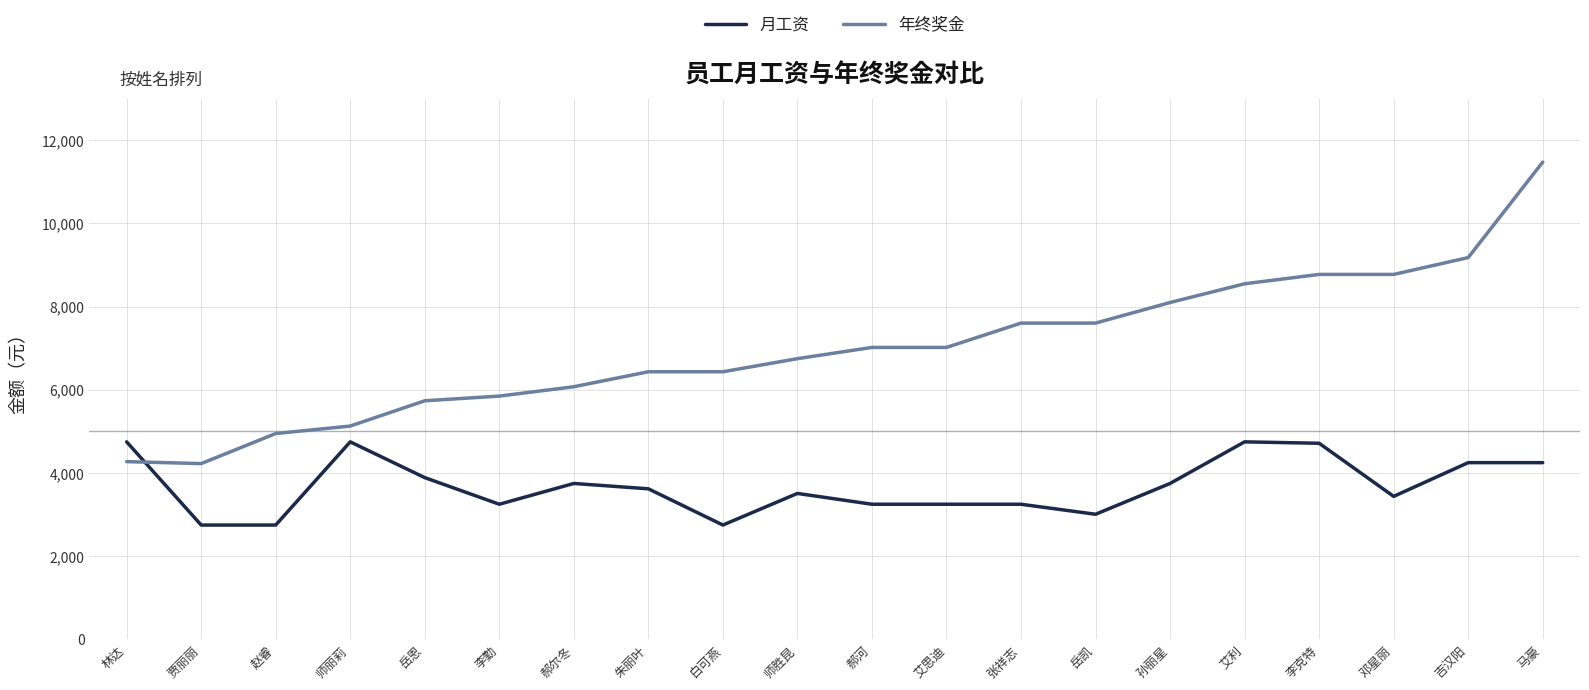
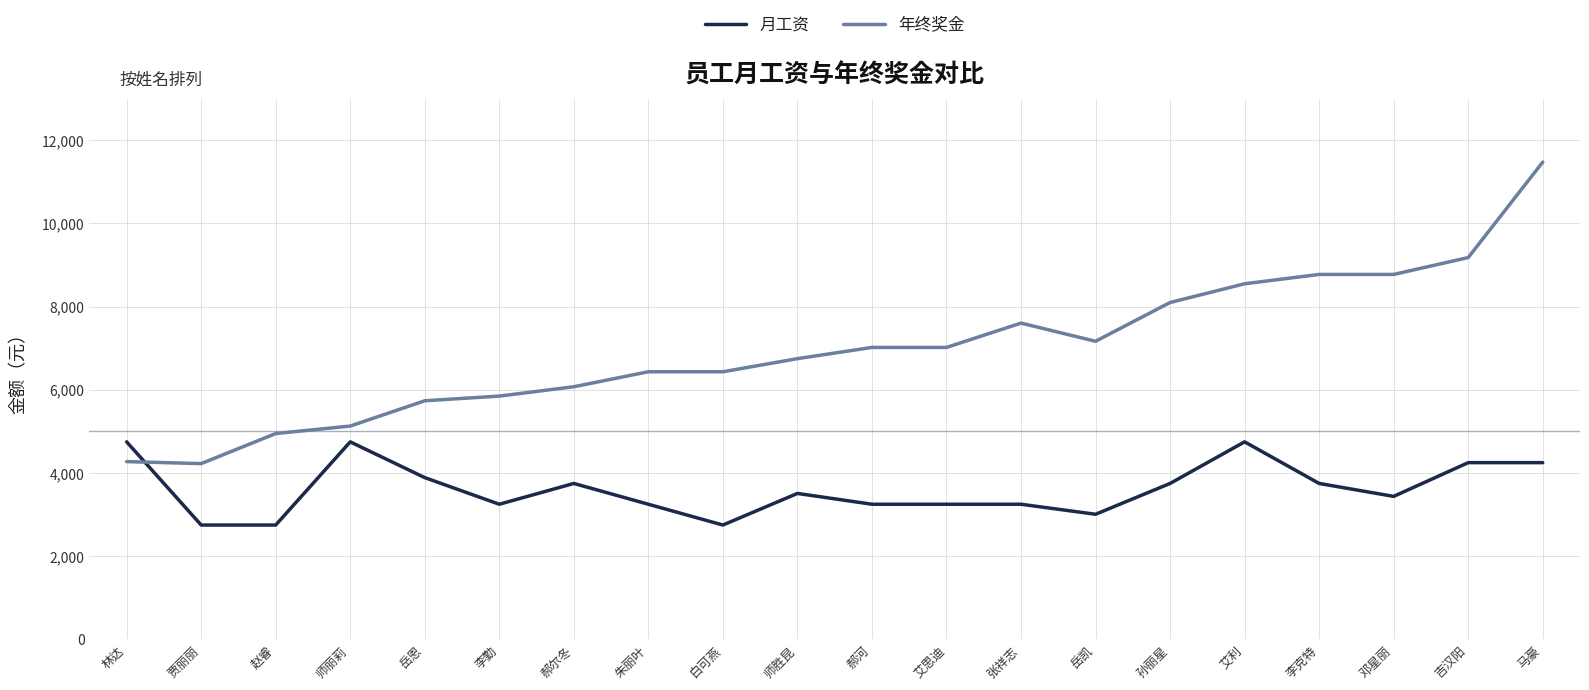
月工资, 朱丽叶: 3,600 -> 3,300
年终奖金, 岳凯: 7,600 -> 7,200
月工资, 李克特: 4,700 -> 3,800
